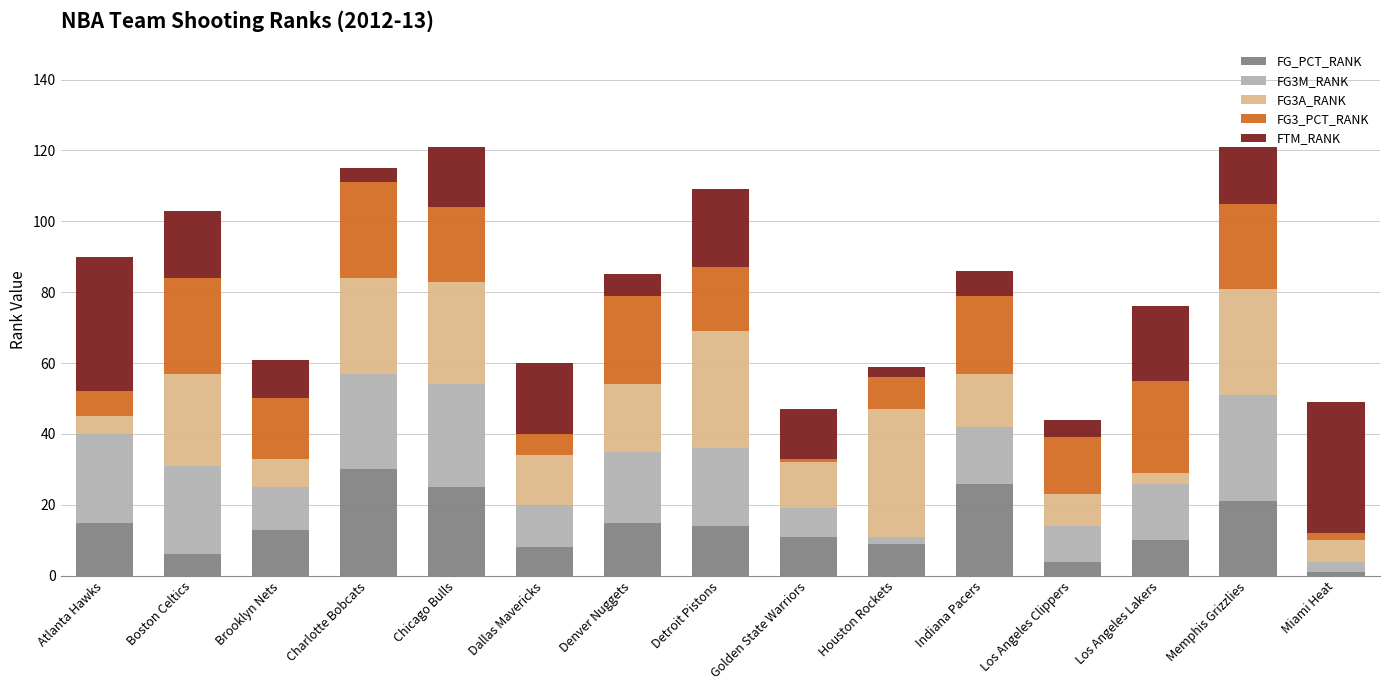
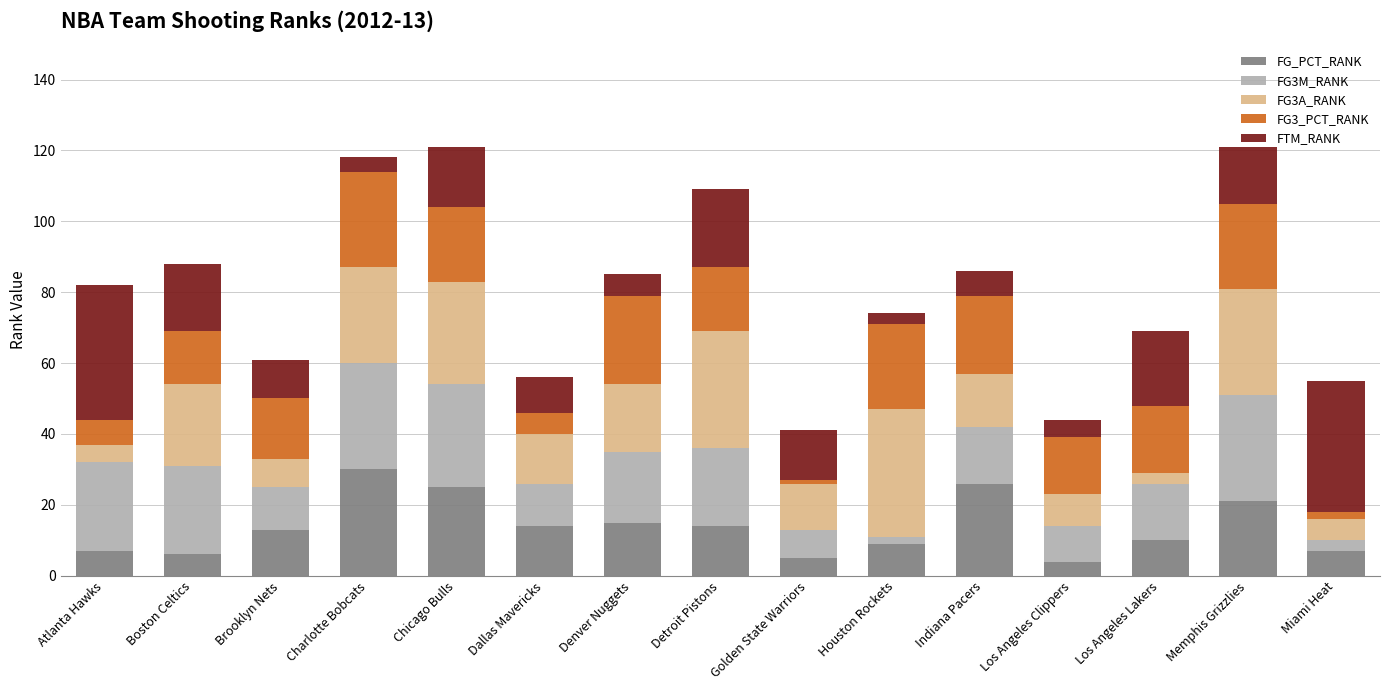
FG_PCT_RANK, Atlanta Hawks: 15 -> 7
FG3A_RANK, Boston Celtics: 26 -> 23
FG3_PCT_RANK, Boston Celtics: 27 -> 15
FG3M_RANK, Charlotte Bobcats: 27 -> 30
FG_PCT_RANK, Dallas Mavericks: 8 -> 14
FTM_RANK, Dallas Mavericks: 20 -> 10
FG_PCT_RANK, Golden State Warriors: 11 -> 5
FG3_PCT_RANK, Houston Rockets: 9 -> 24
FG3_PCT_RANK, Los Angeles Lakers: 26 -> 19
FG_PCT_RANK, Miami Heat: 1 -> 7
